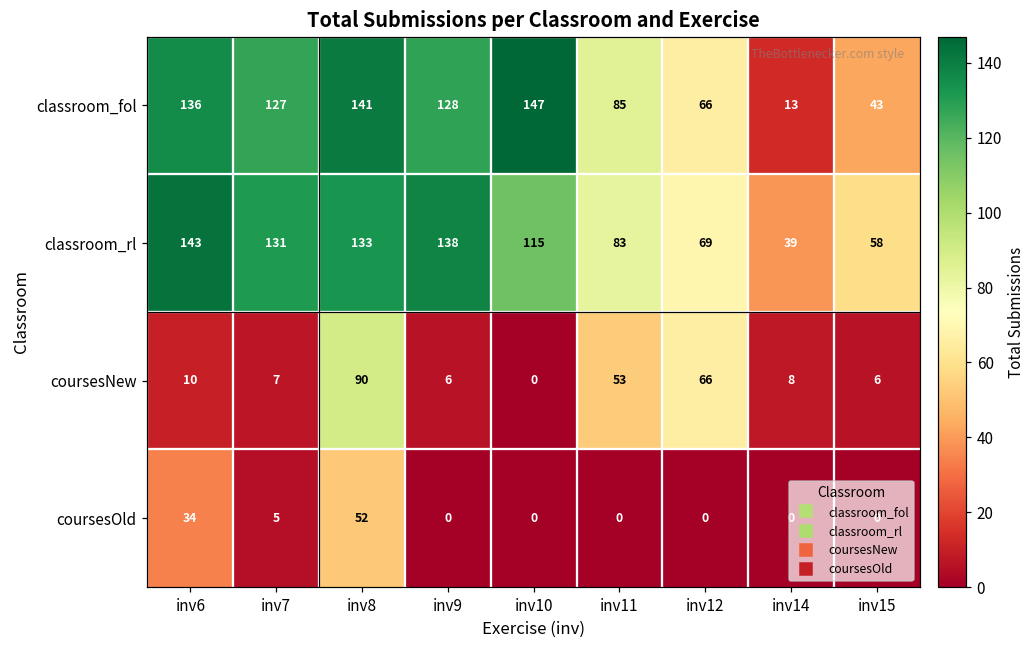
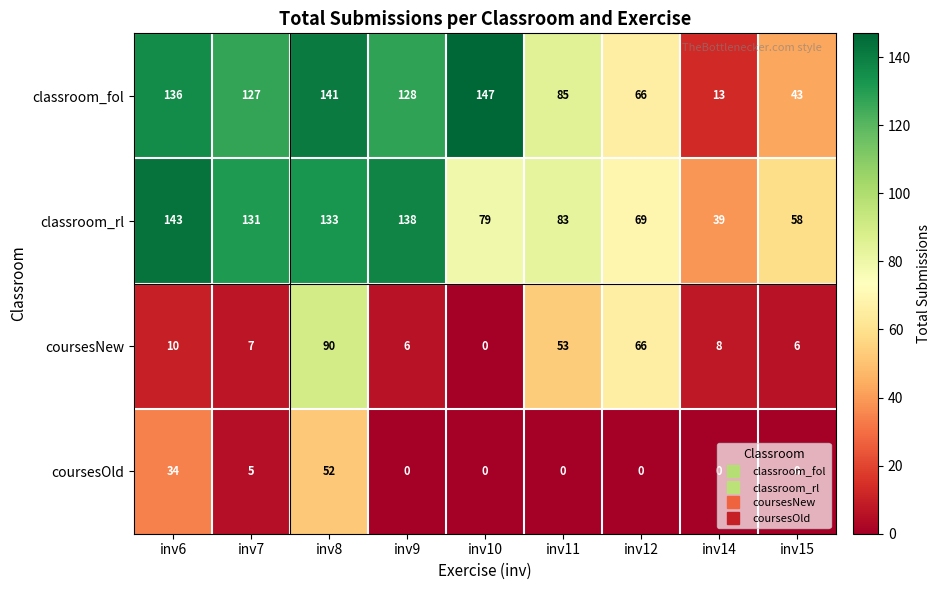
classroom_rl, inv10: 115 -> 79
